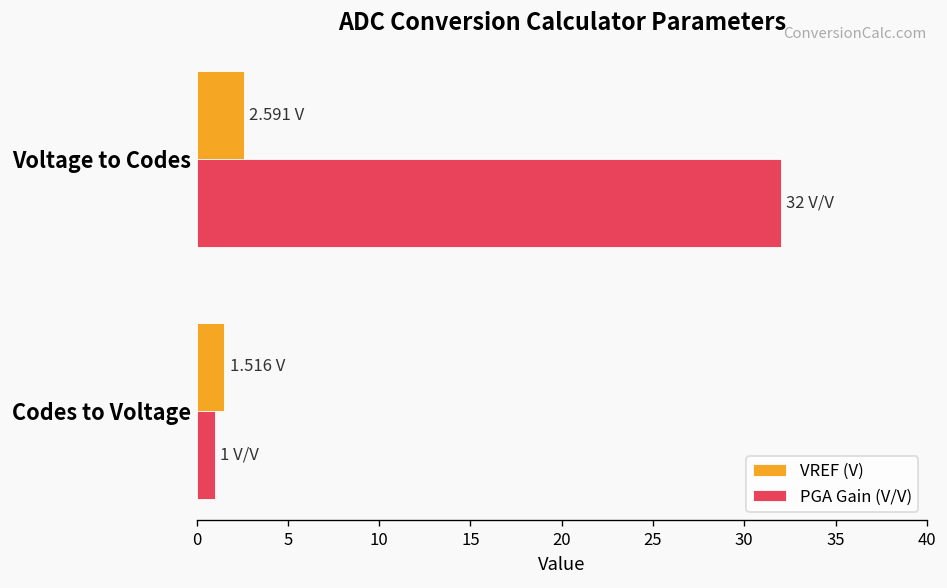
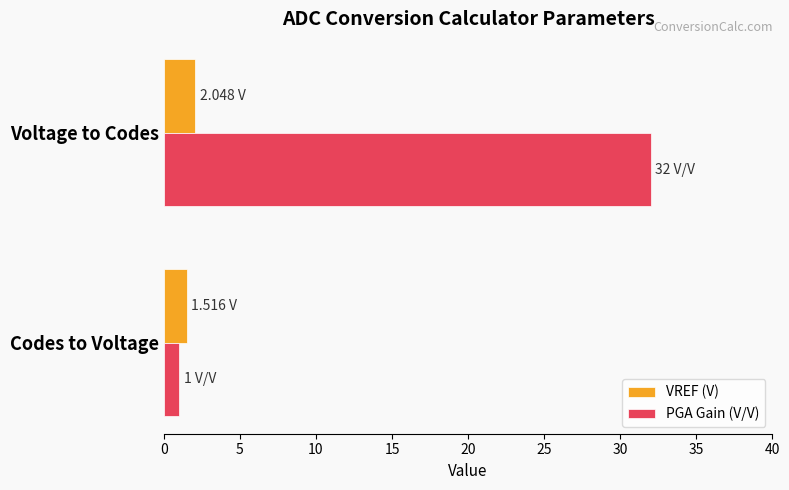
VREF (V), Voltage to Codes: 2.591 -> 2.048
